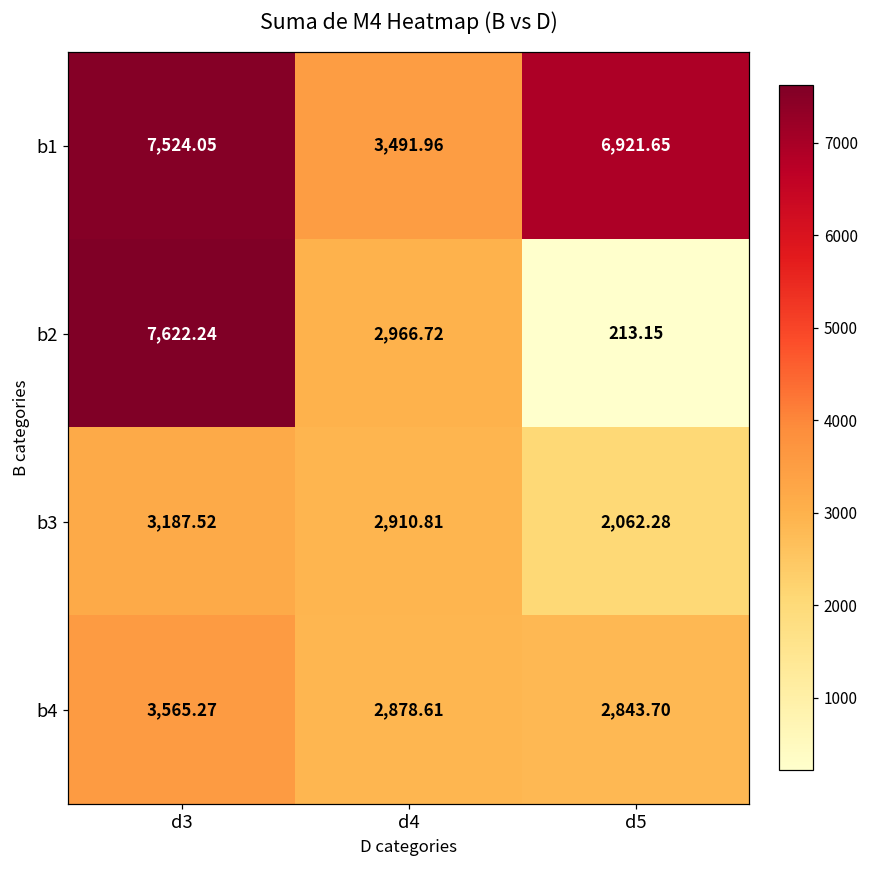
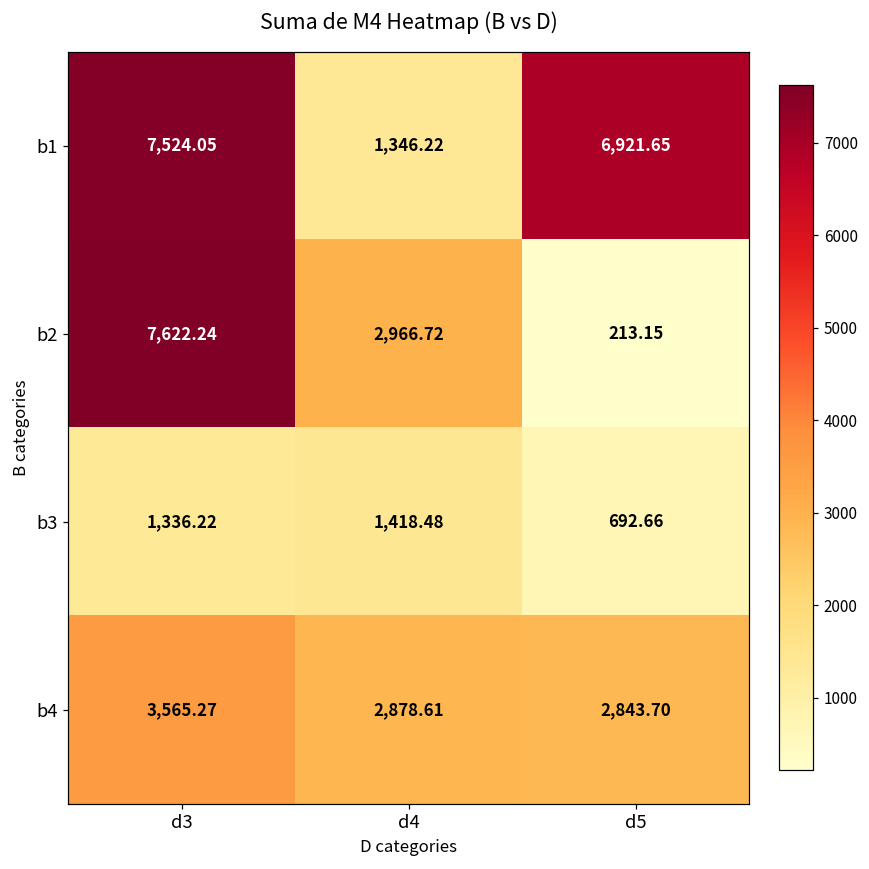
b1, d4: 3,491.96 -> 1,346.22
b3, d3: 3,187.52 -> 1,336.22
b3, d4: 2,910.81 -> 1,418.48
b3, d5: 2,062.28 -> 692.66
